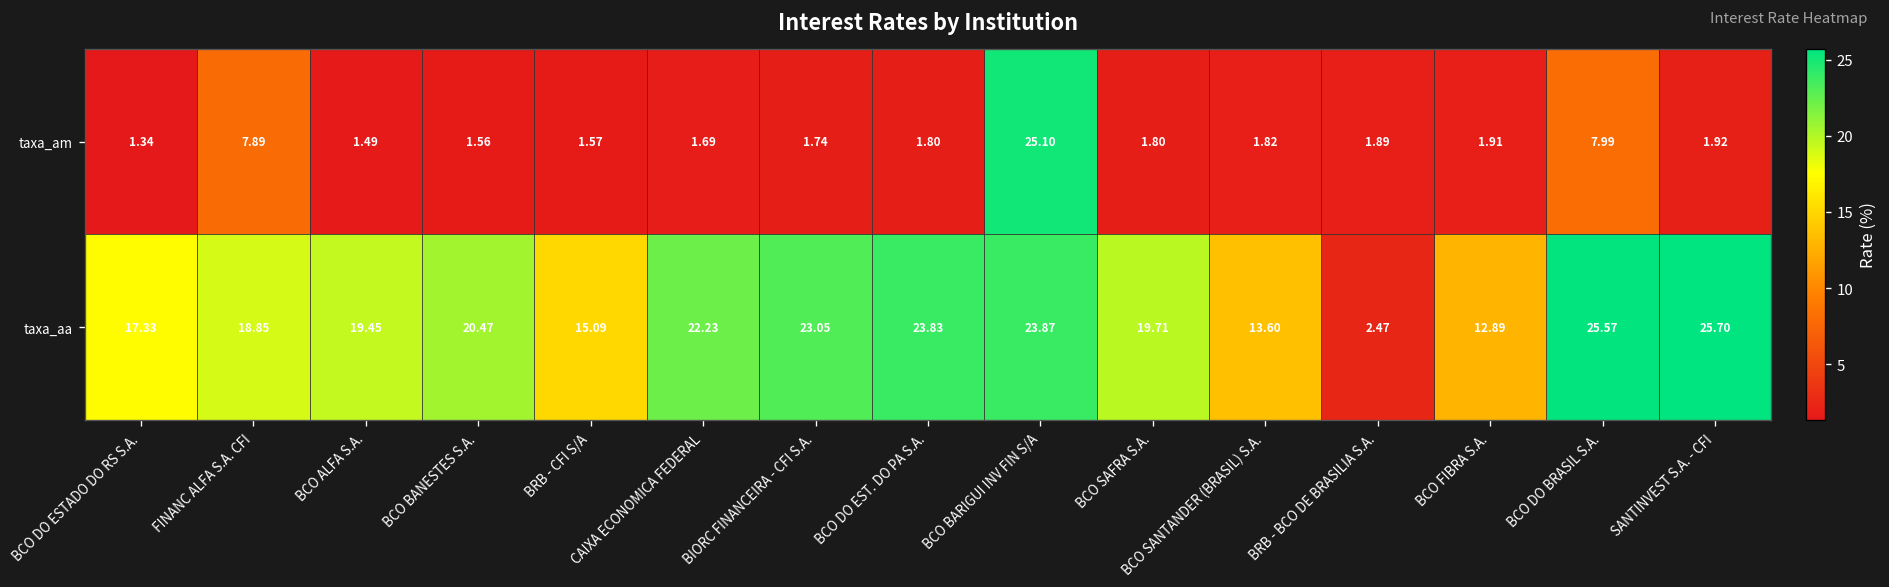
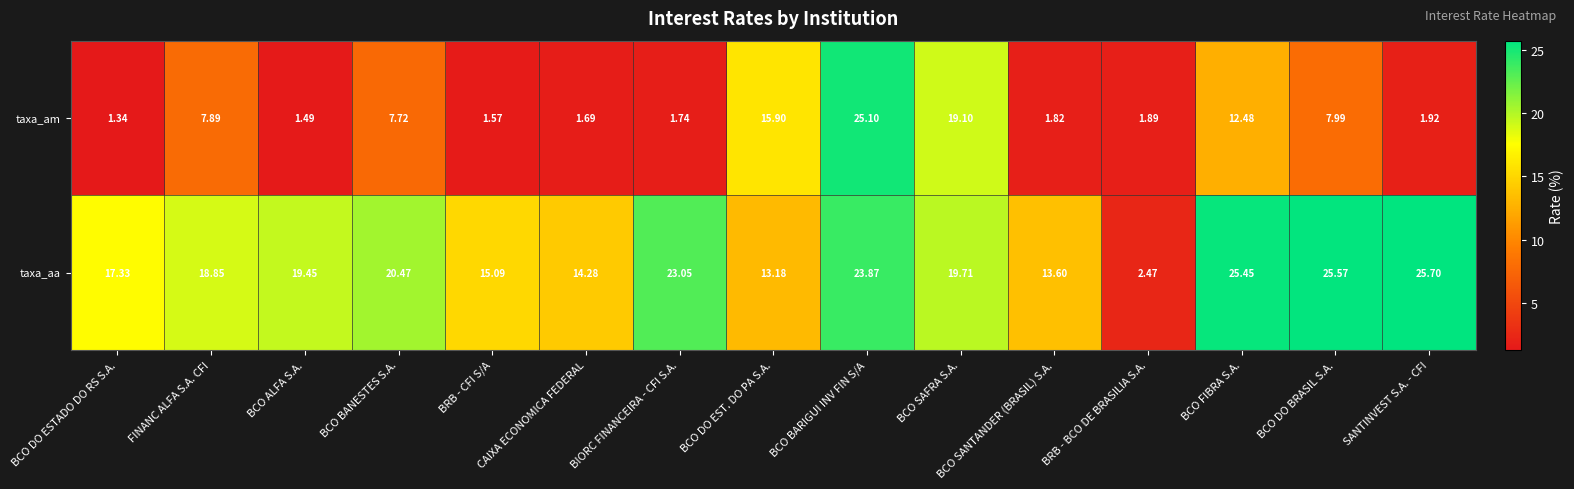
taxa_am, BCO BANESTES S.A.: 1.56 -> 7.72
taxa_am, BCO DO EST. DO PA S.A.: 1.80 -> 15.90
taxa_am, BCO SAFRA S.A.: 1.80 -> 19.10
taxa_am, BCO FIBRA S.A.: 1.91 -> 12.48
taxa_aa, CAIXA ECONOMICA FEDERAL: 22.23 -> 14.28
taxa_aa, BCO DO EST. DO PA S.A.: 23.83 -> 13.18
taxa_aa, BCO FIBRA S.A.: 12.89 -> 25.45
